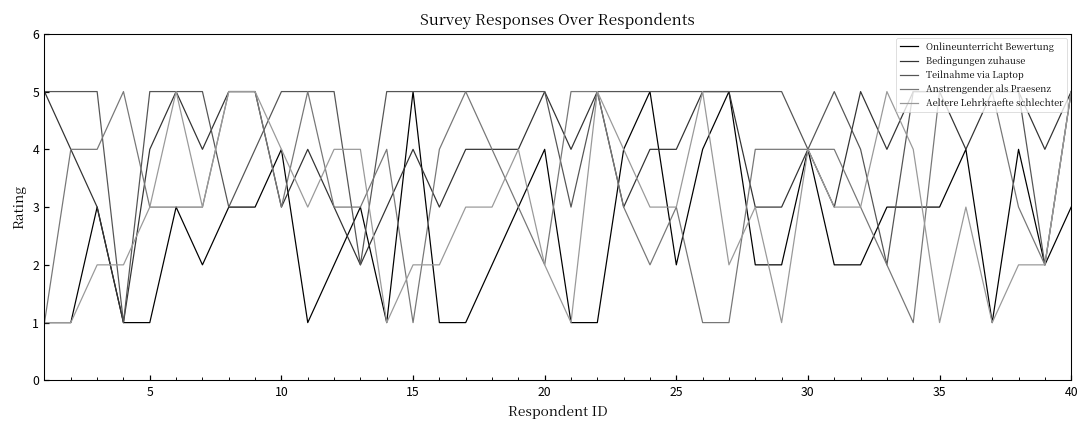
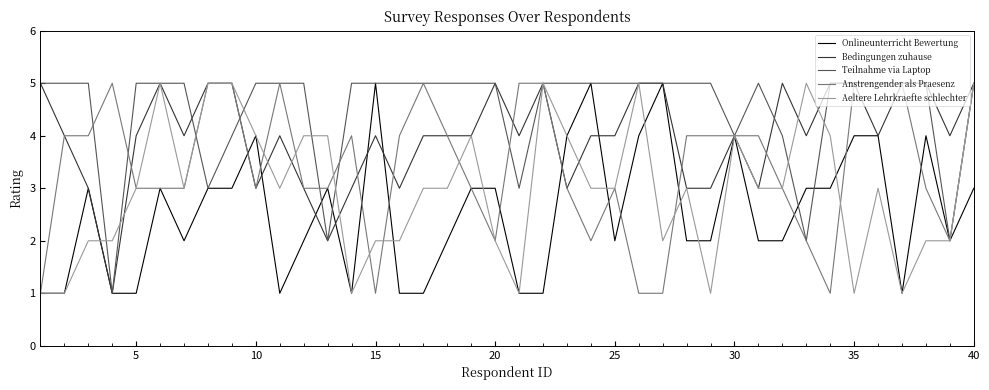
Onlineunterricht Bewertung, 20: 4 -> 3
Onlineunterricht Bewertung, 35: 3 -> 4
